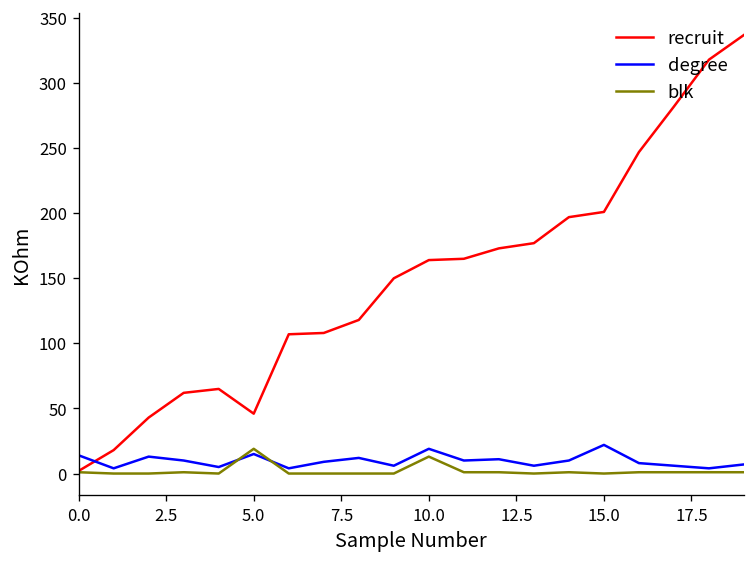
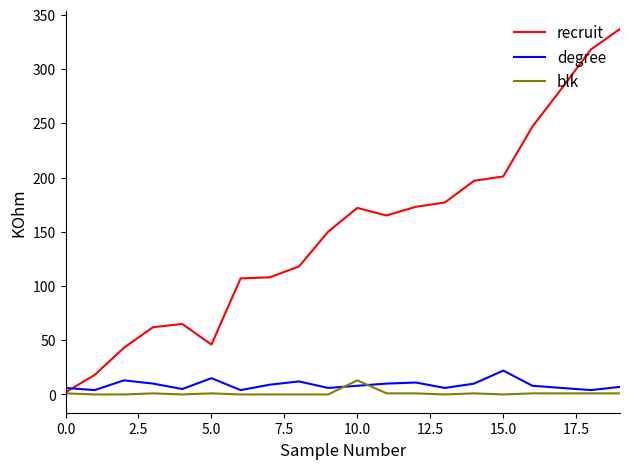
degree, 0.0: 14 -> 6
blk, 5.0: 19 -> 1
recruit, 10.0: 164 -> 172
degree, 10.0: 19 -> 8
